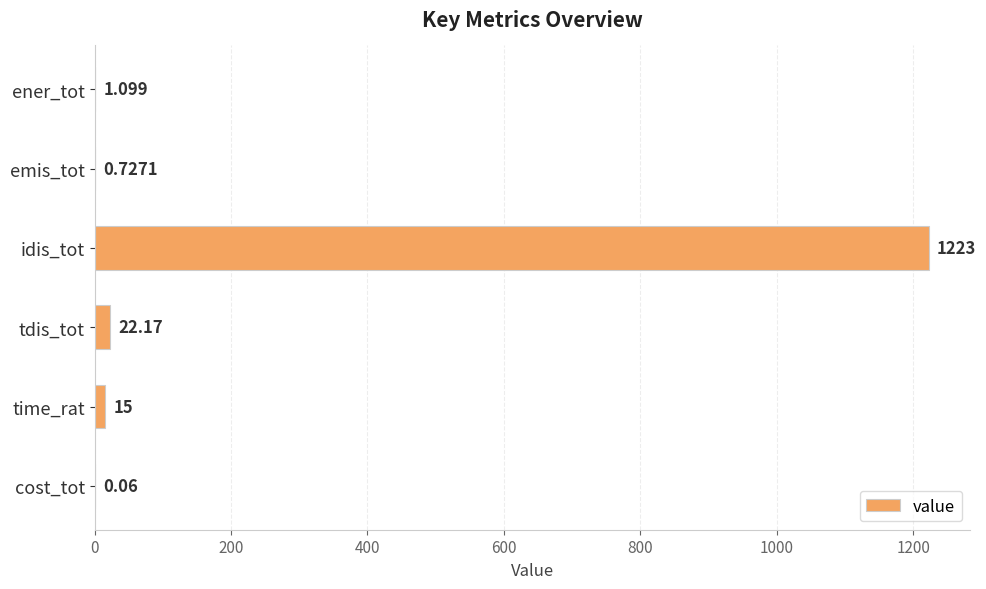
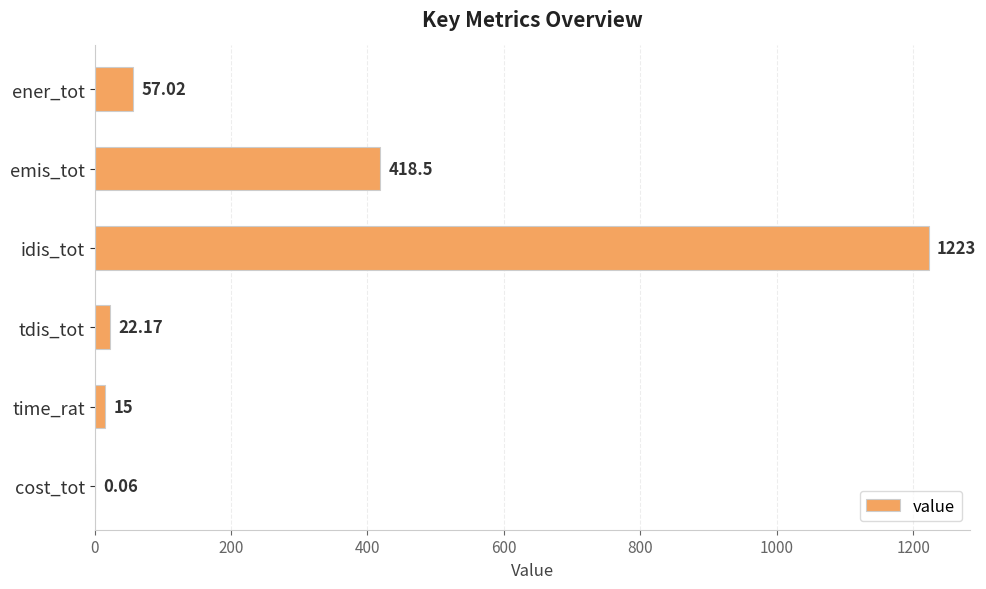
ener_tot: 1.099 -> 57.02
emis_tot: 0.7271 -> 418.5
